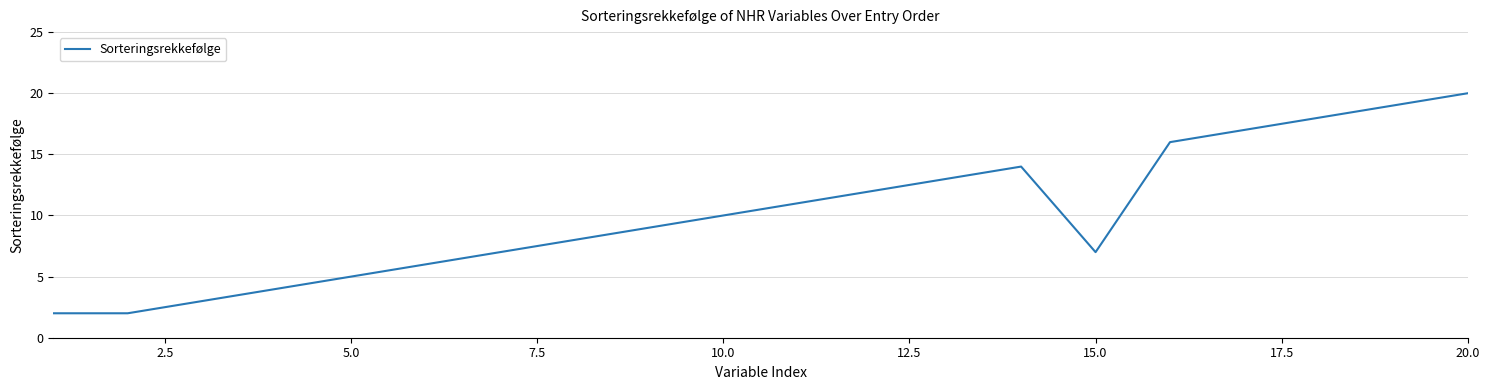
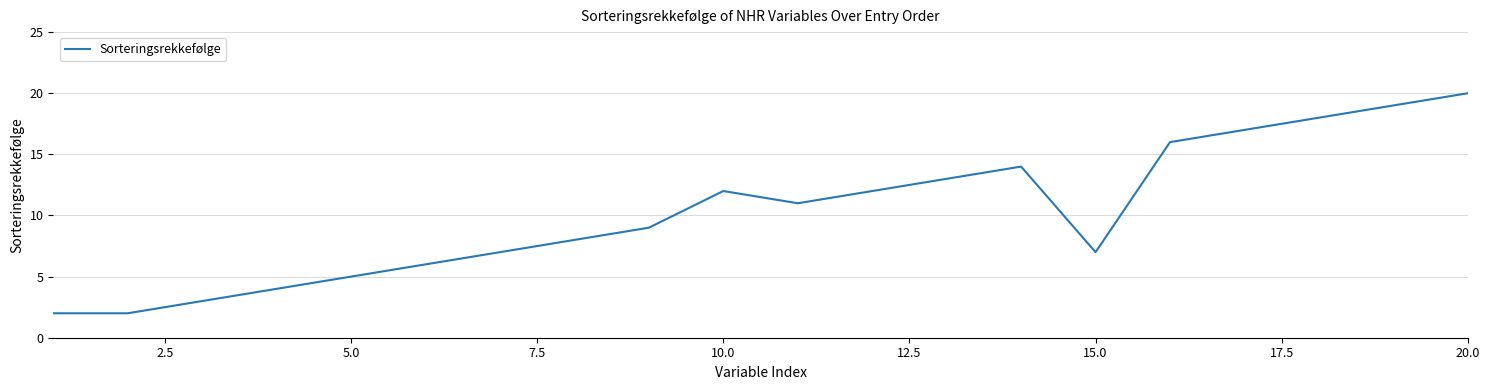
10.0: 10 -> 12
